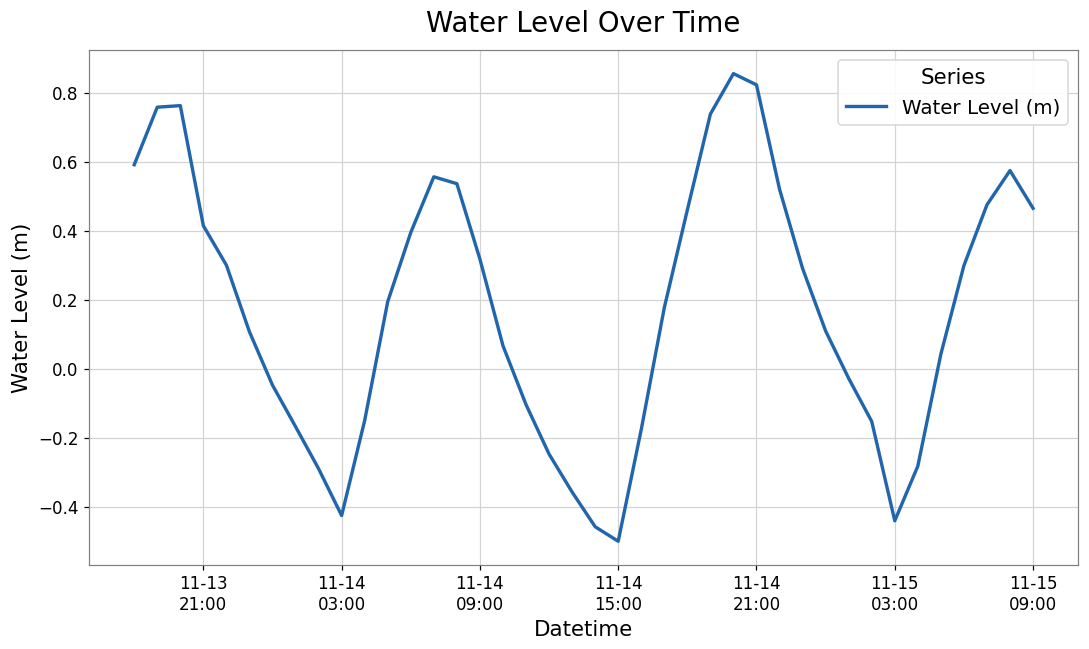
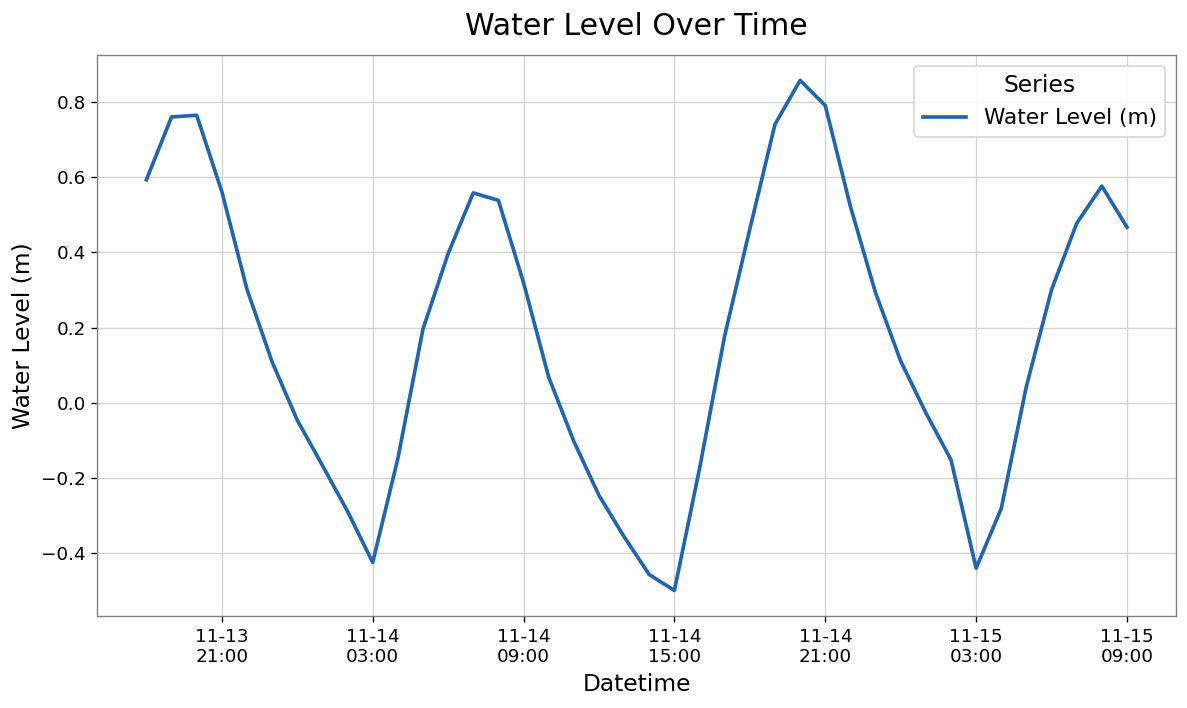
11-13 21:00: 0.42 -> 0.56
11-14 21:00: 0.82 -> 0.79
